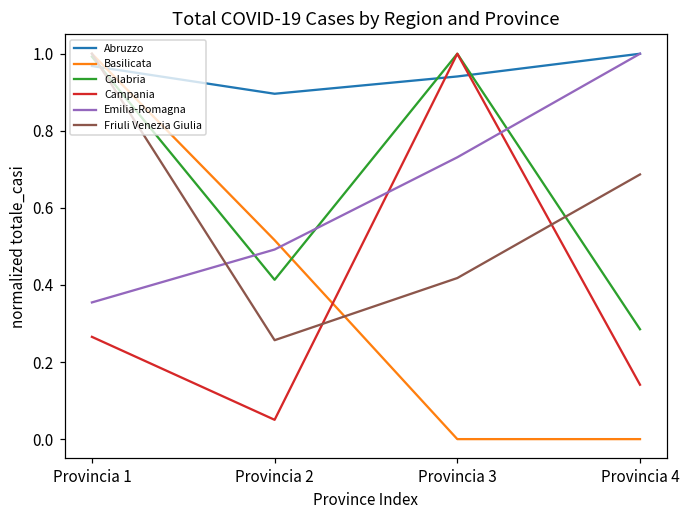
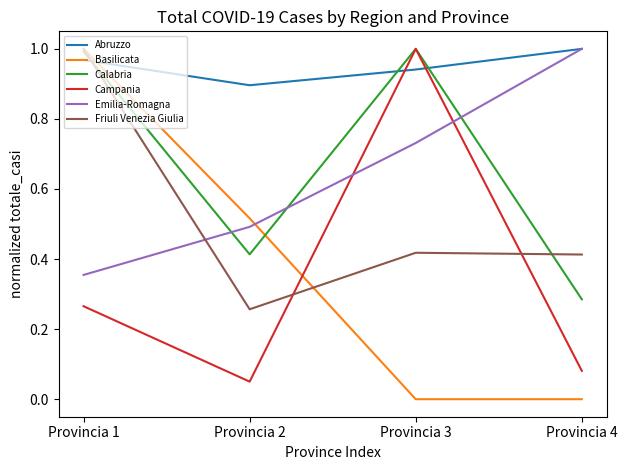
Campania, Provincia 4: 0.14 -> 0.08
Friuli Venezia Giulia, Provincia 4: 0.69 -> 0.41
